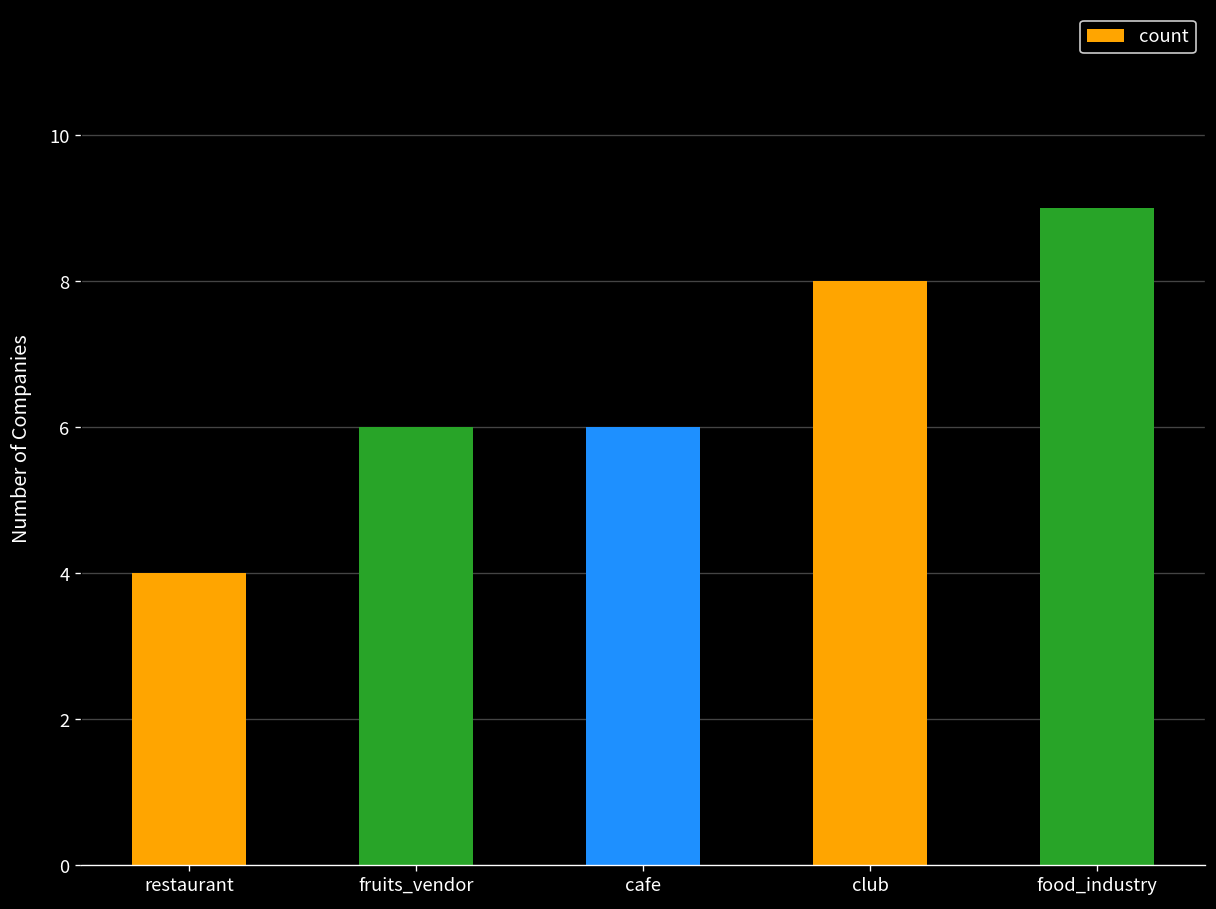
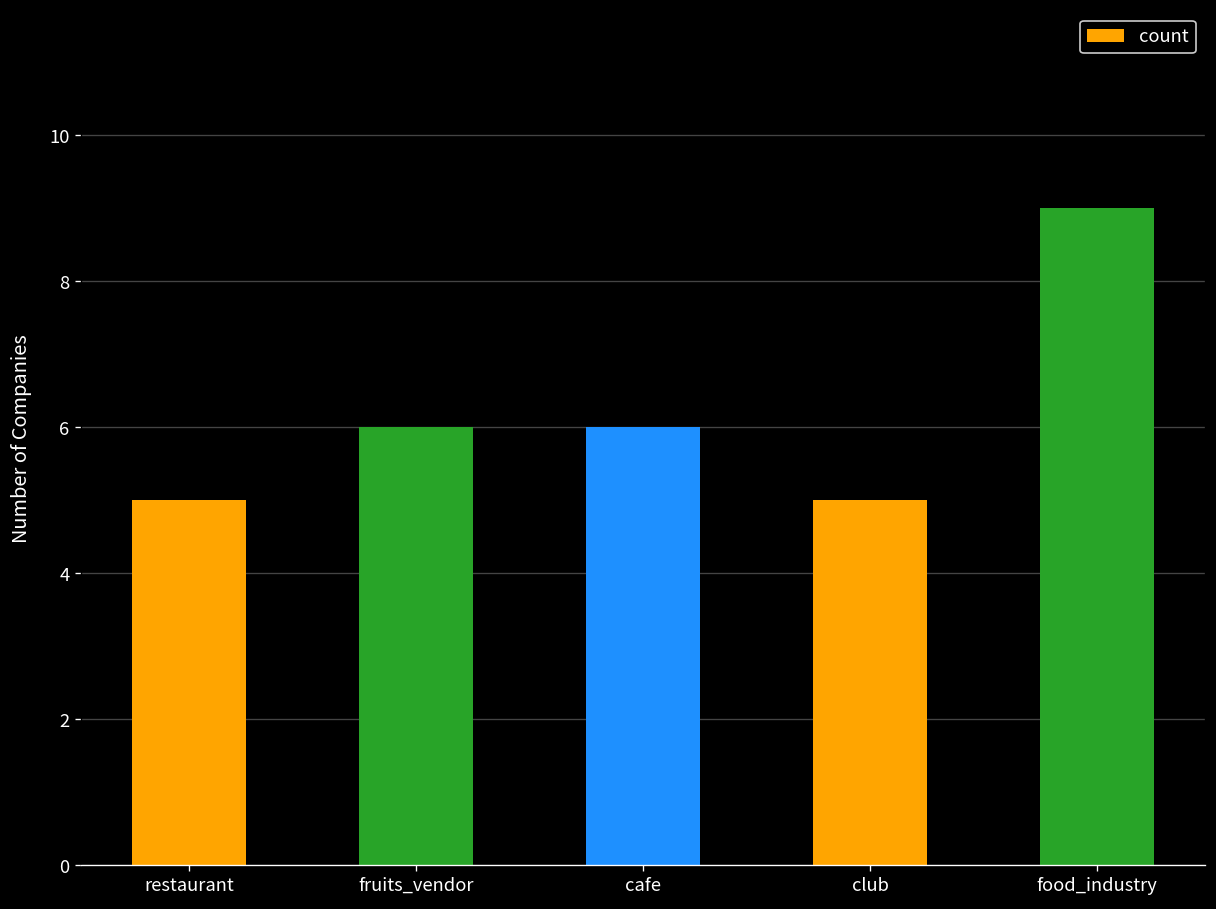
restaurant: 4 -> 5
club: 8 -> 5
